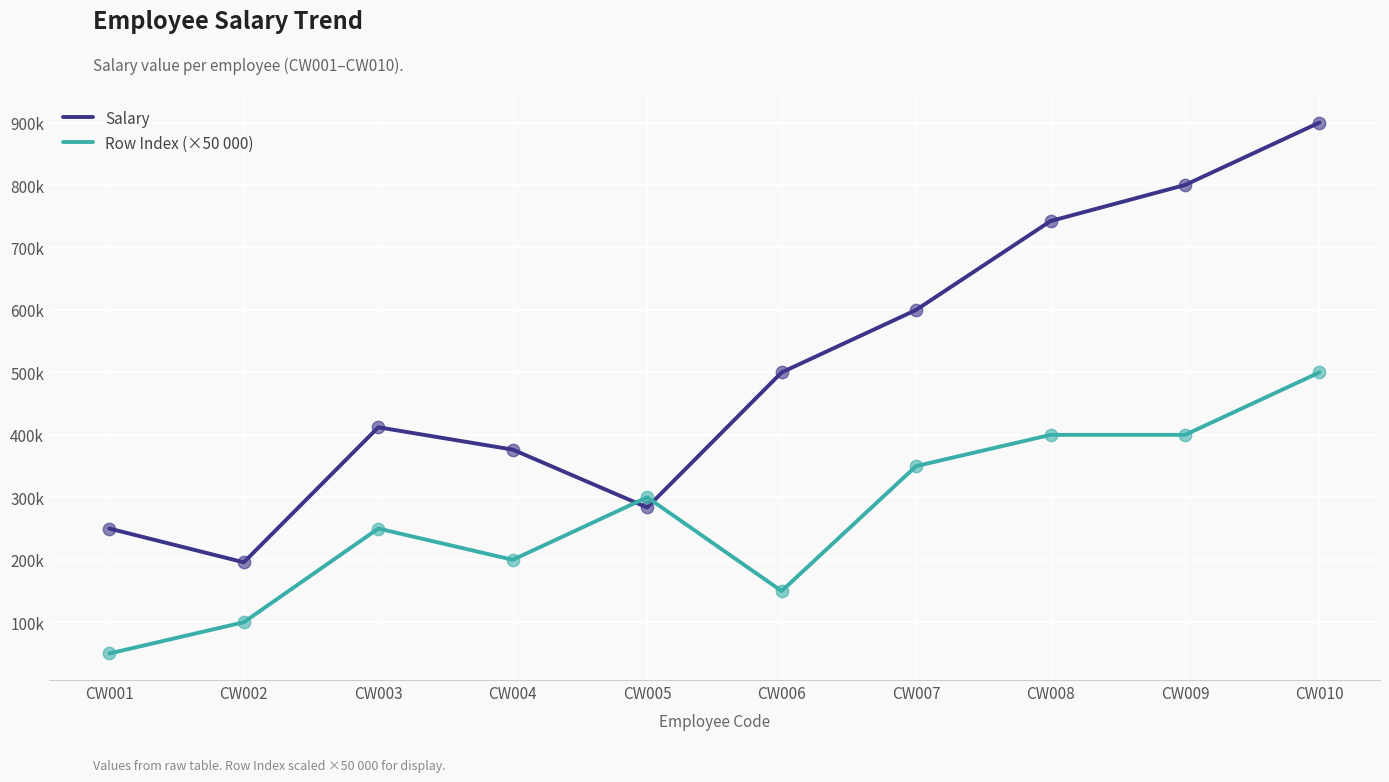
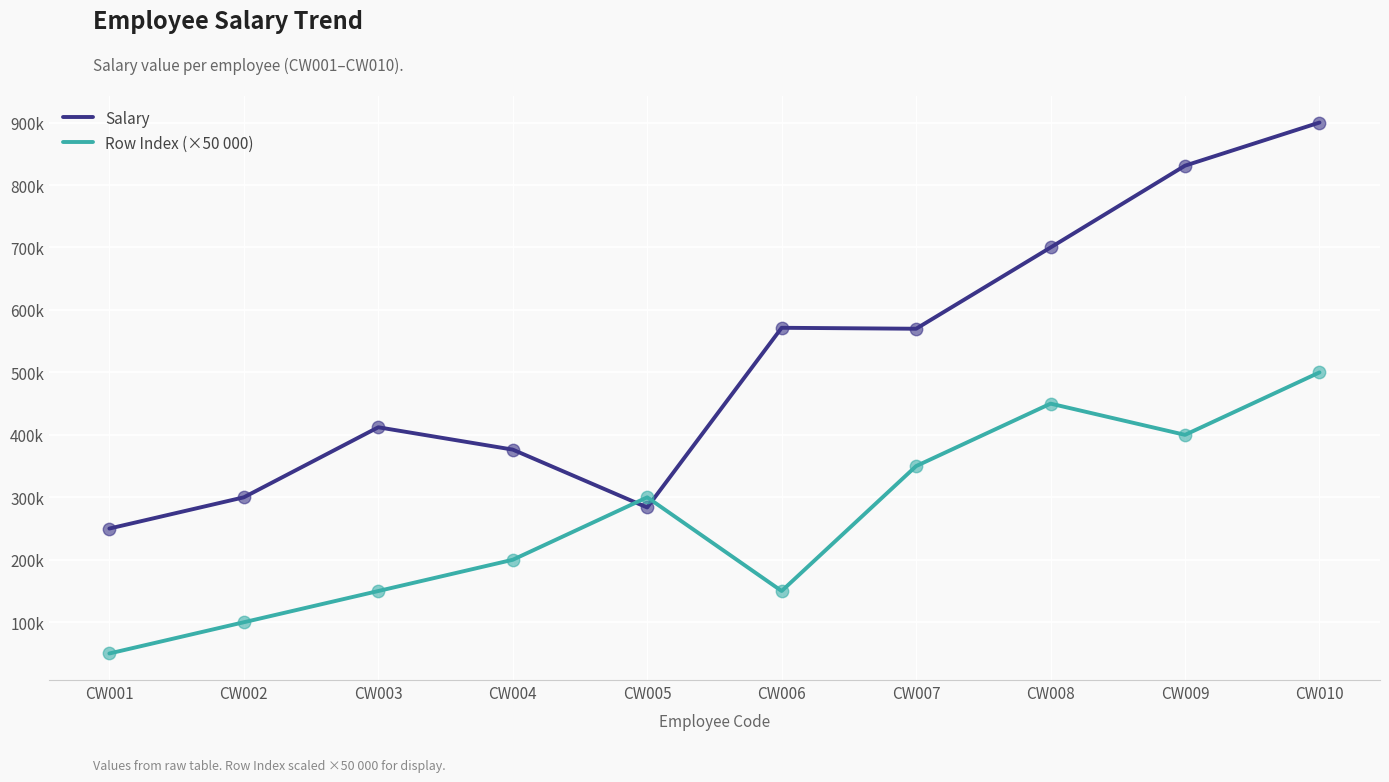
Salary, CW002: 200000 -> 300000
Row Index (×50 000), CW003: 250000 -> 150000
Salary, CW006: 500000 -> 570000
Salary, CW007: 600000 -> 570000
Salary, CW008: 740000 -> 700000
Row Index (×50 000), CW008: 400000 -> 450000
Salary, CW009: 800000 -> 830000
